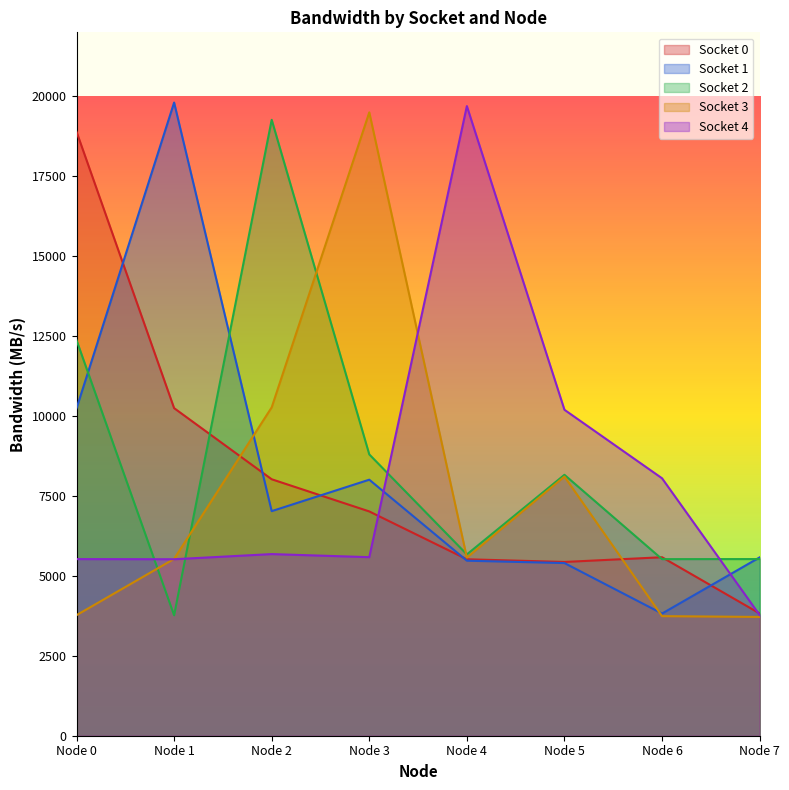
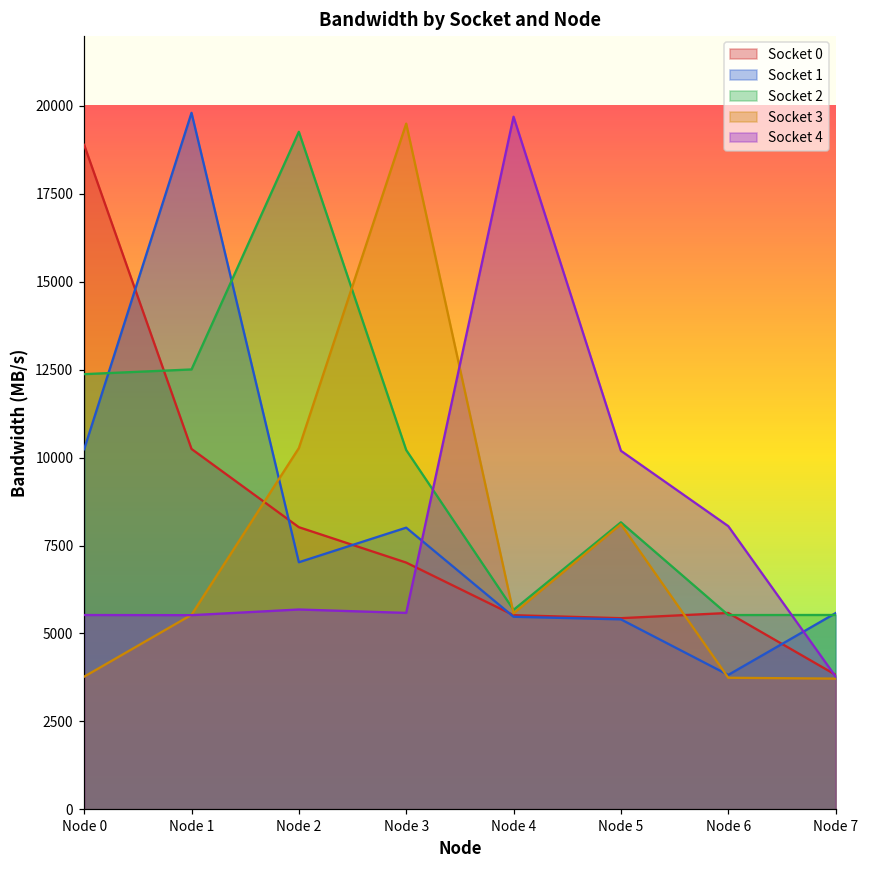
Socket 2, Node 1: 3800 -> 12500
Socket 2, Node 3: 8800 -> 10200
